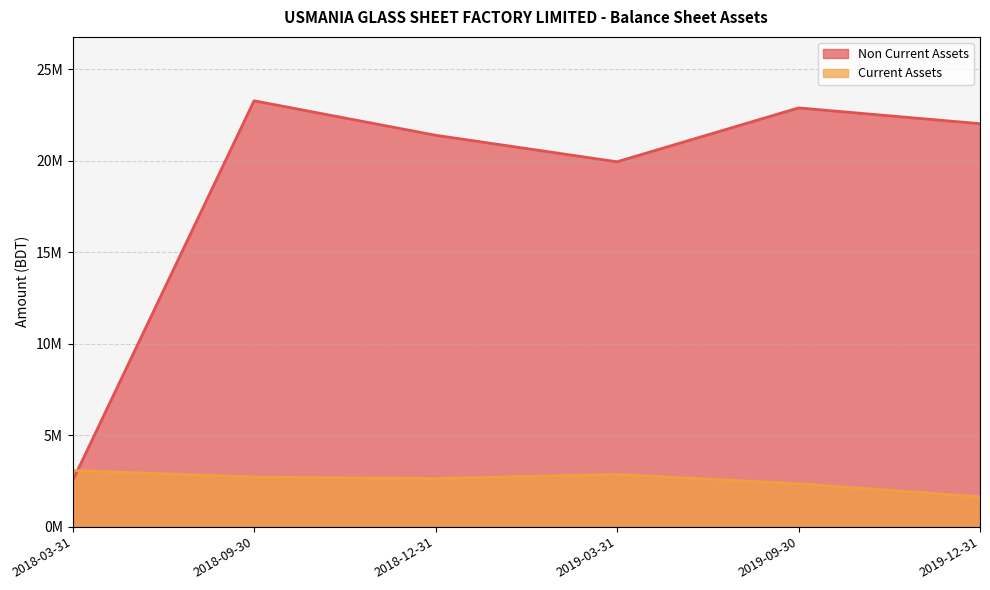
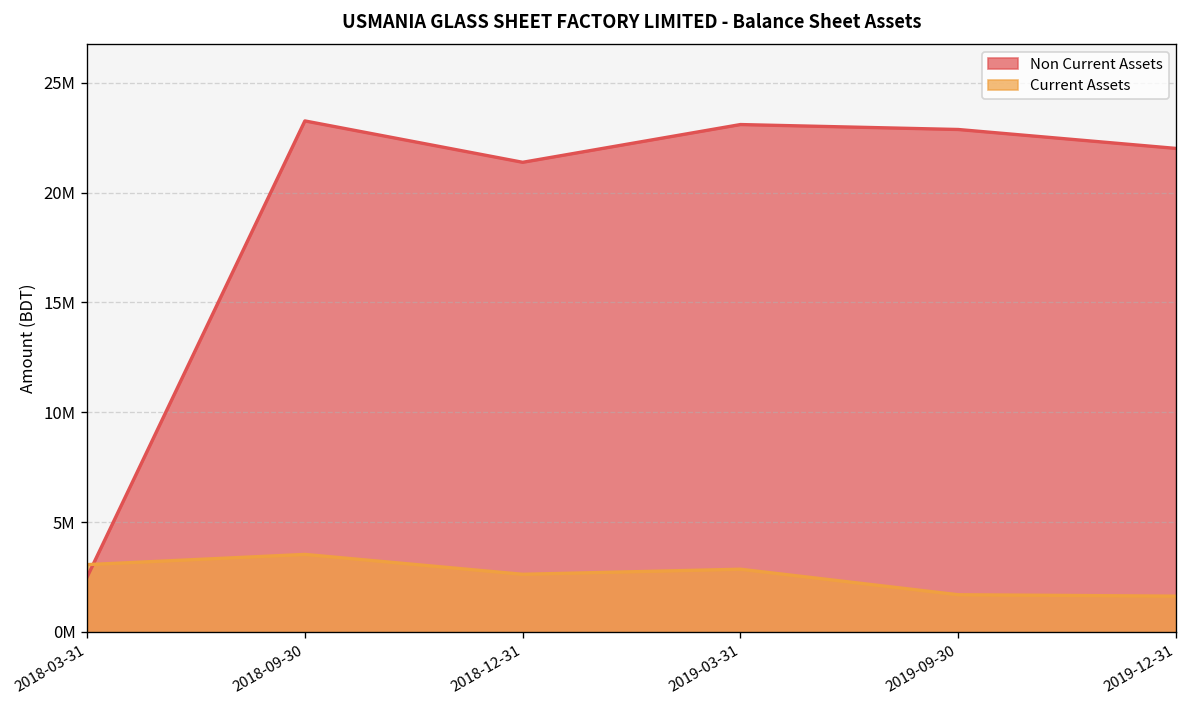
Current Assets, 2018-09-30: 2700000 -> 3500000
Non Current Assets, 2019-03-31: 19900000 -> 23100000
Current Assets, 2019-09-30: 2300000 -> 1700000
